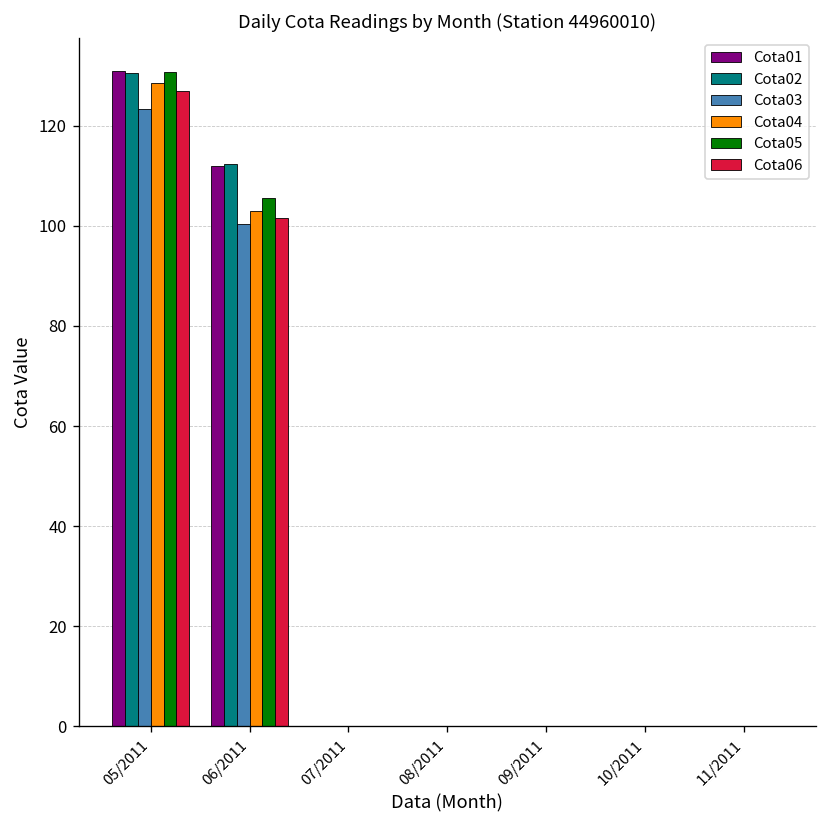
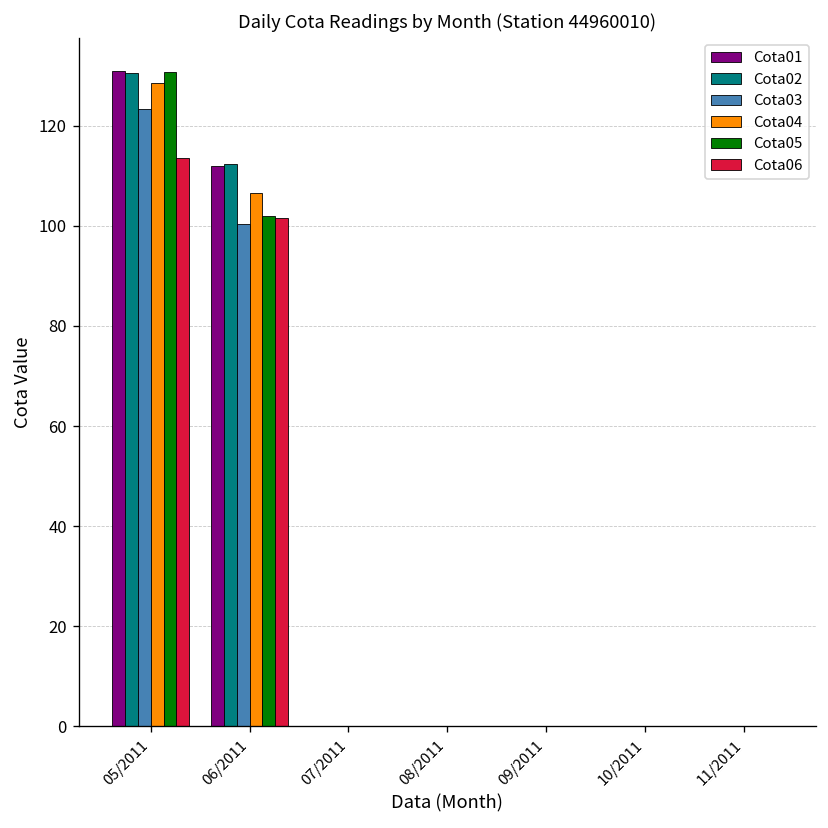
Cota06, 05/2011: 127 -> 114
Cota04, 06/2011: 103 -> 107
Cota05, 06/2011: 106 -> 102
